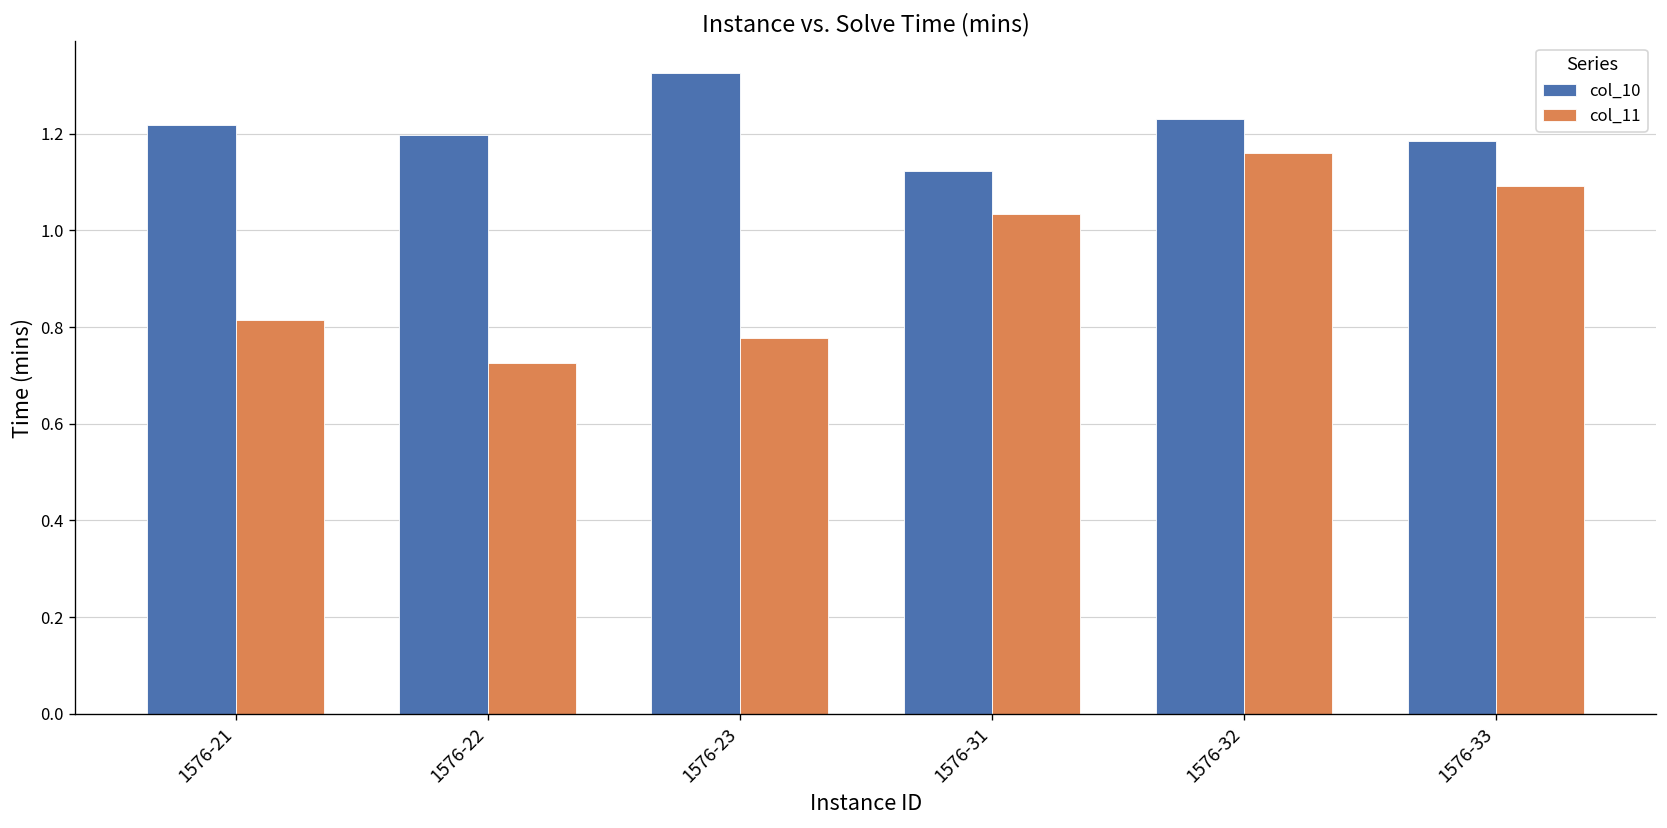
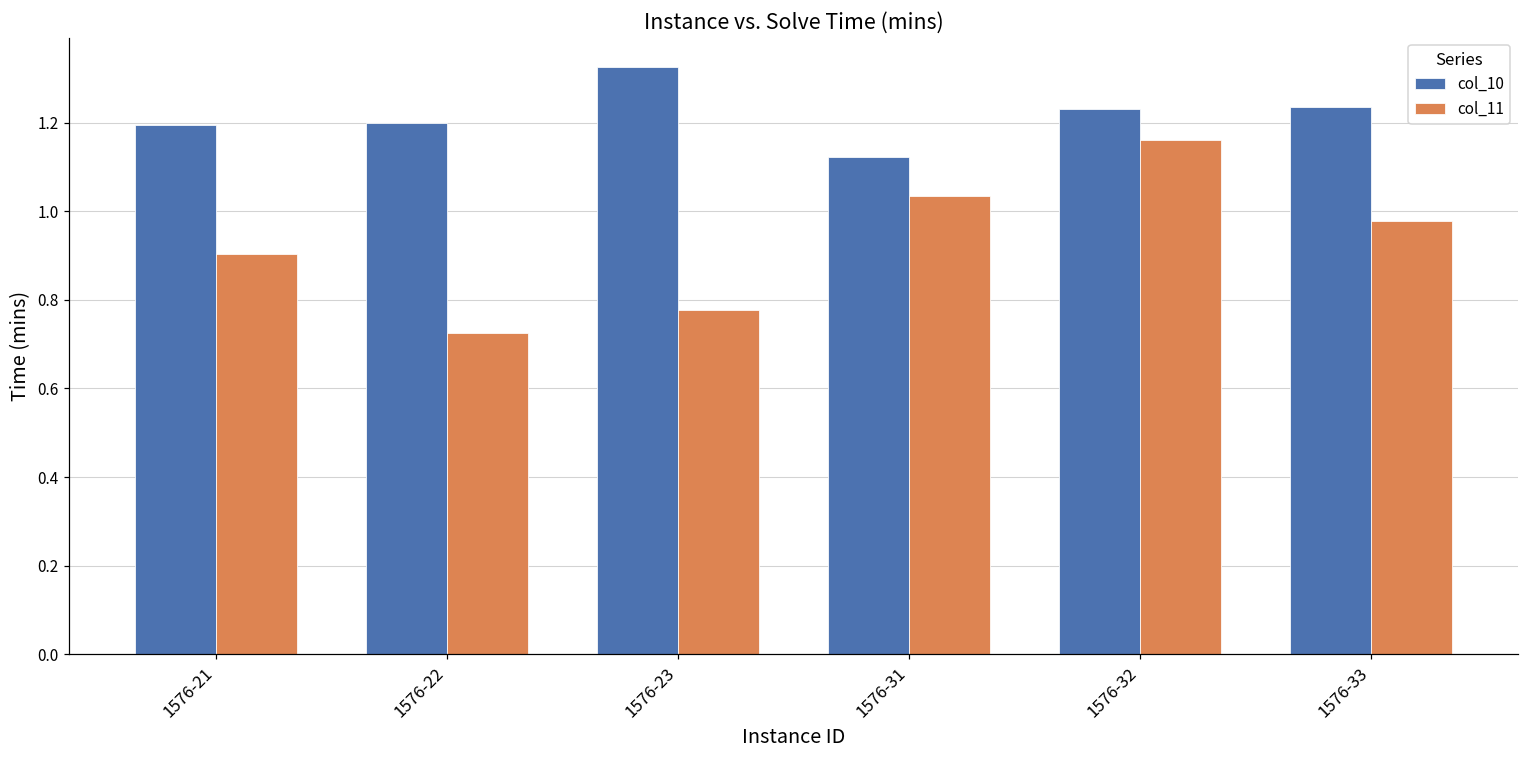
col_10, 1576-21: 1.22 -> 1.20
col_11, 1576-21: 0.81 -> 0.90
col_10, 1576-33: 1.18 -> 1.24
col_11, 1576-33: 1.09 -> 0.98
